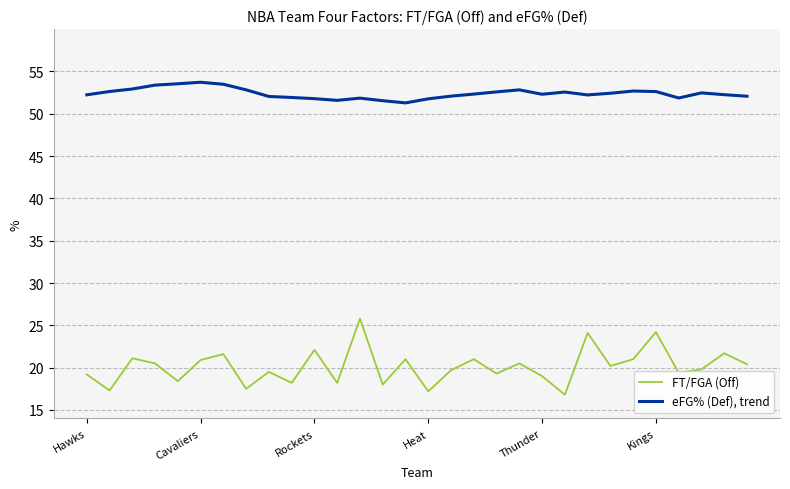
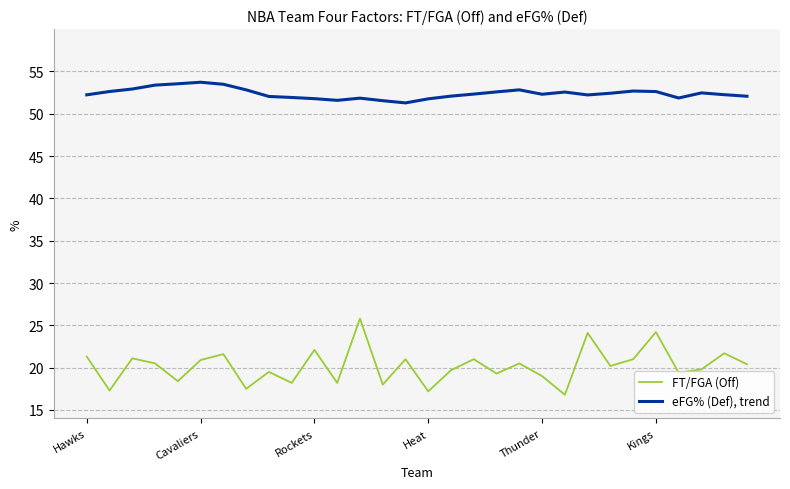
FT/FGA (Off), Hawks: 19 -> 21
